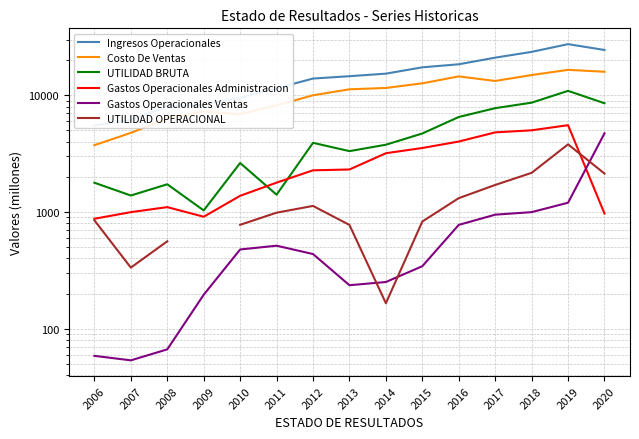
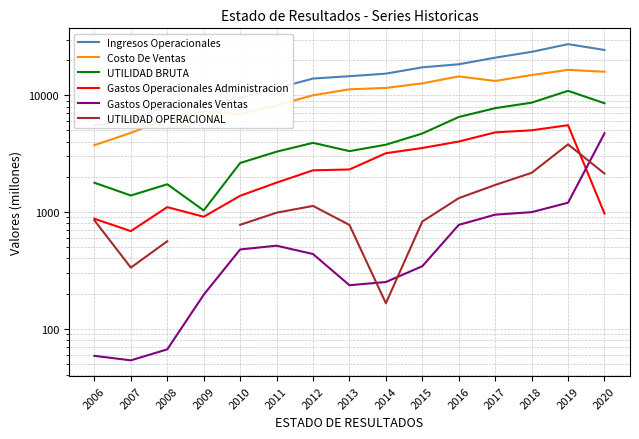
Gastos Operacionales Administracion, 2007: 1000 -> 700
UTILIDAD BRUTA, 2011: 1400 -> 3300
